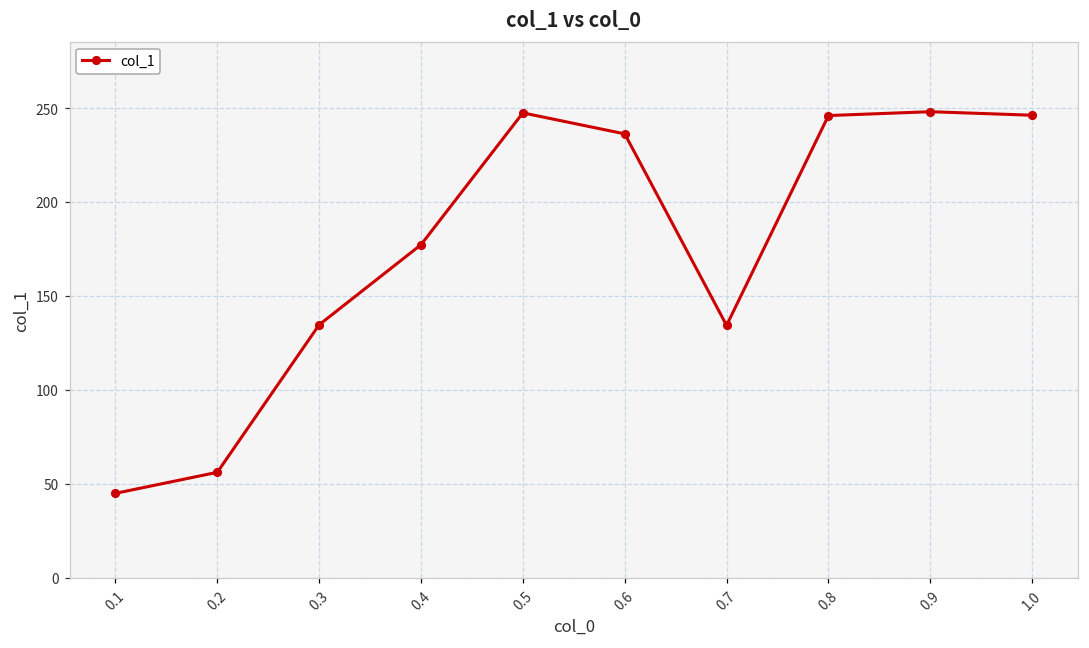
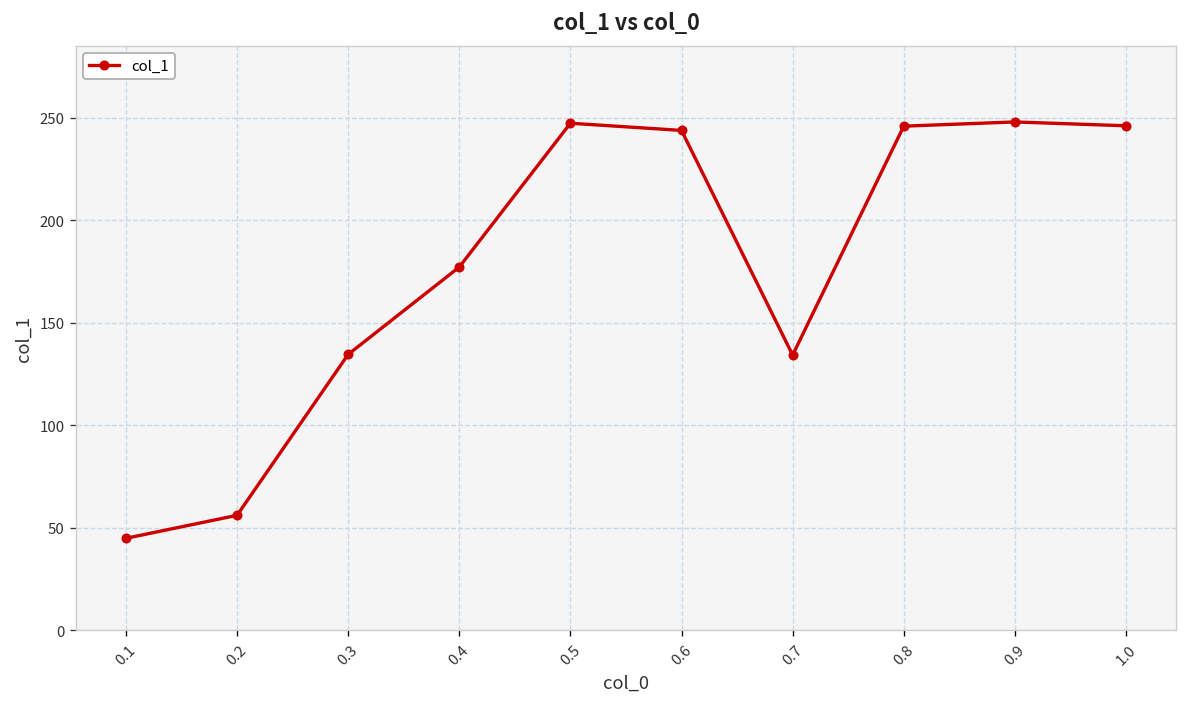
0.6: 236 -> 244
